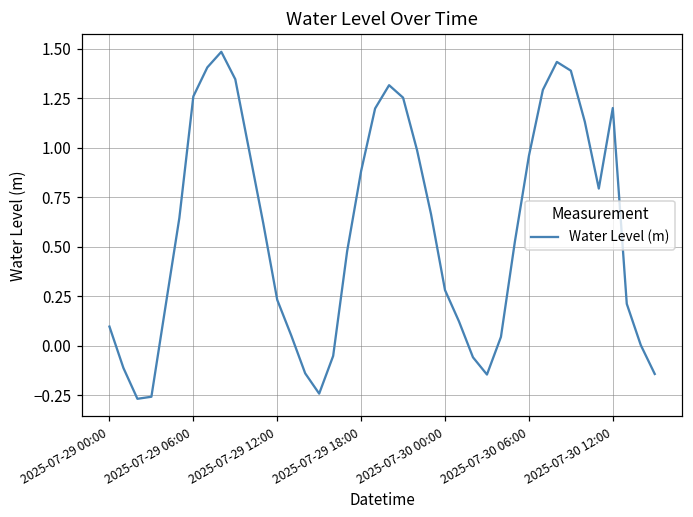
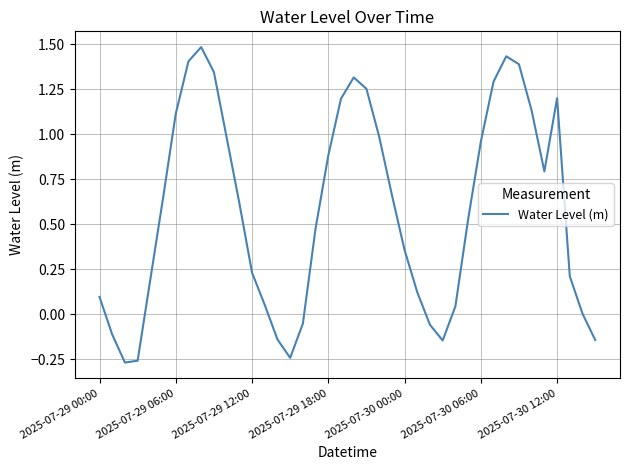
2025-07-29 06:00: 1.26 -> 1.11
2025-07-30 00:00: 0.28 -> 0.36
